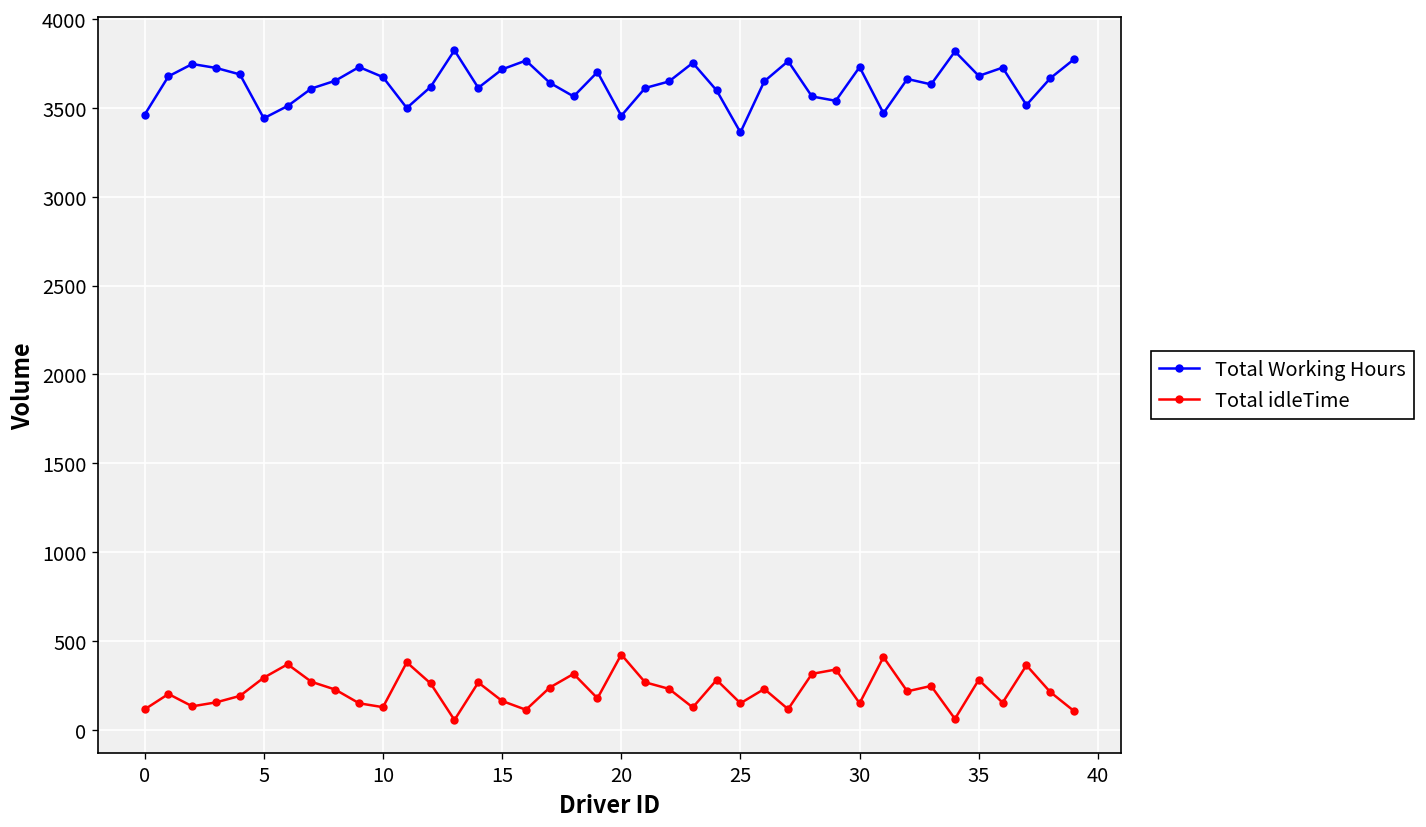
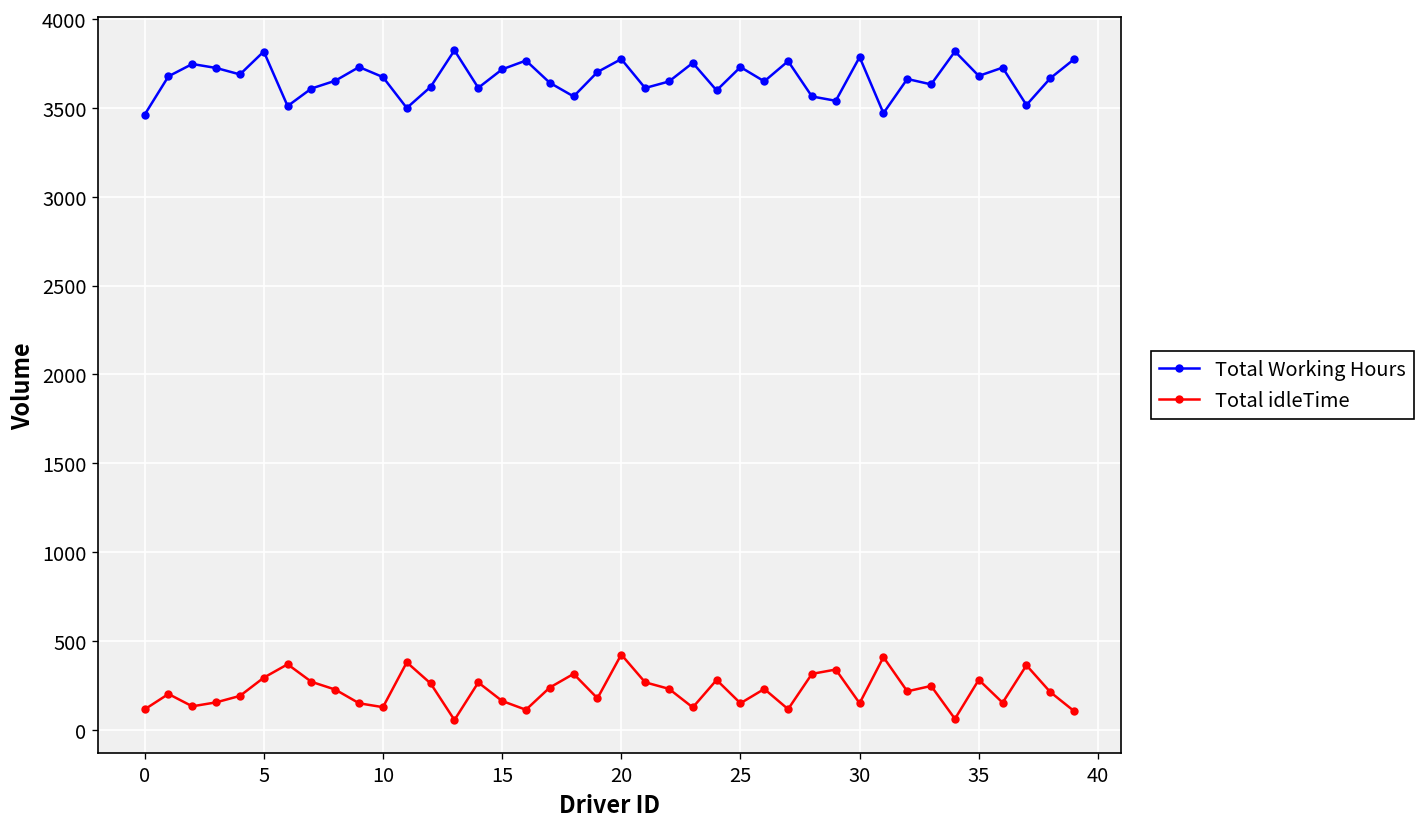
Total Working Hours, 5: 3440 -> 3820
Total Working Hours, 20: 3460 -> 3770
Total Working Hours, 25: 3360 -> 3730
Total Working Hours, 30: 3730 -> 3790
